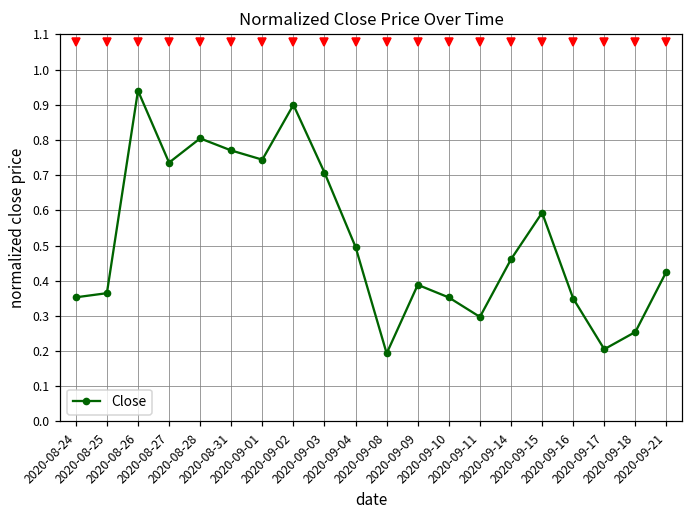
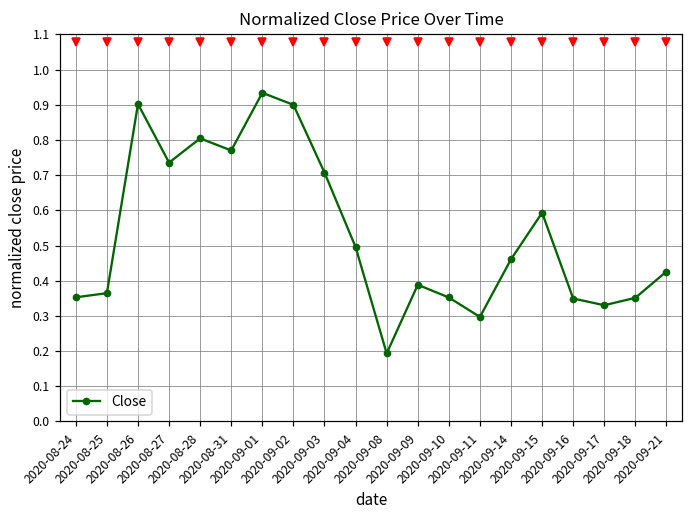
Close, 2020-08-26: 0.94 -> 0.90
Close, 2020-09-01: 0.74 -> 0.93
Close, 2020-09-17: 0.21 -> 0.33
Close, 2020-09-18: 0.25 -> 0.35
